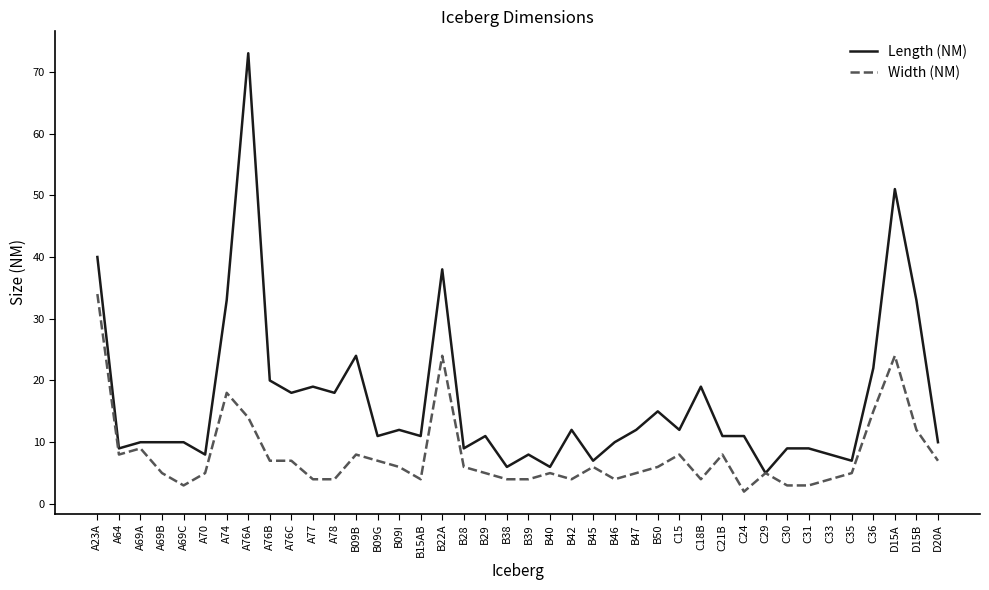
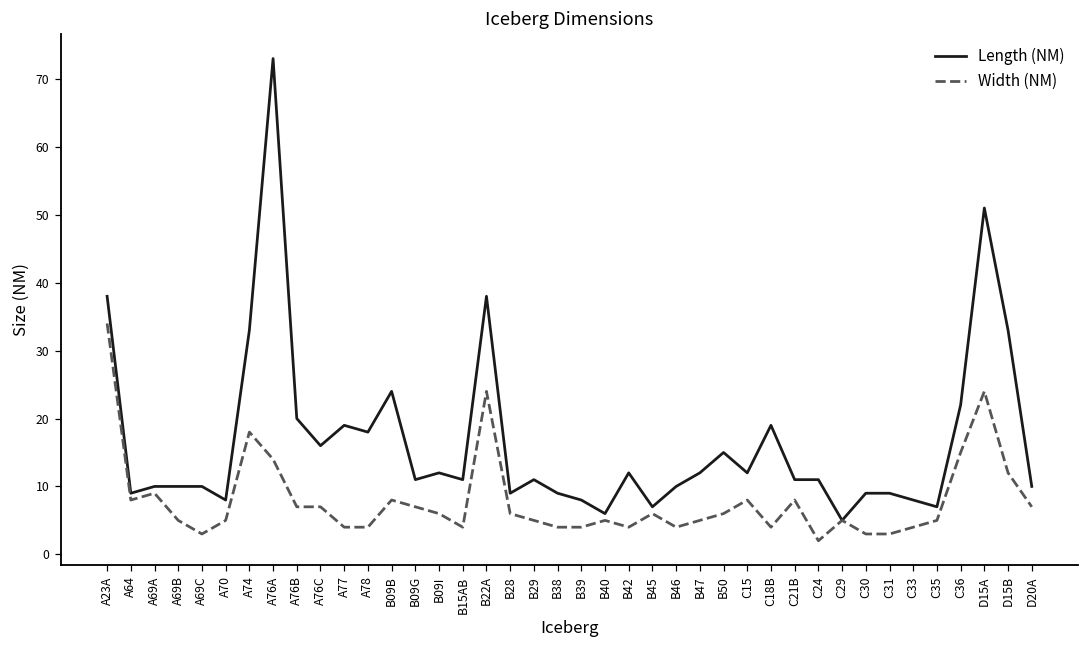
Length (NM), A23A: 40 -> 38
Length (NM), A76C: 18 -> 16
Length (NM), B38: 6 -> 9
